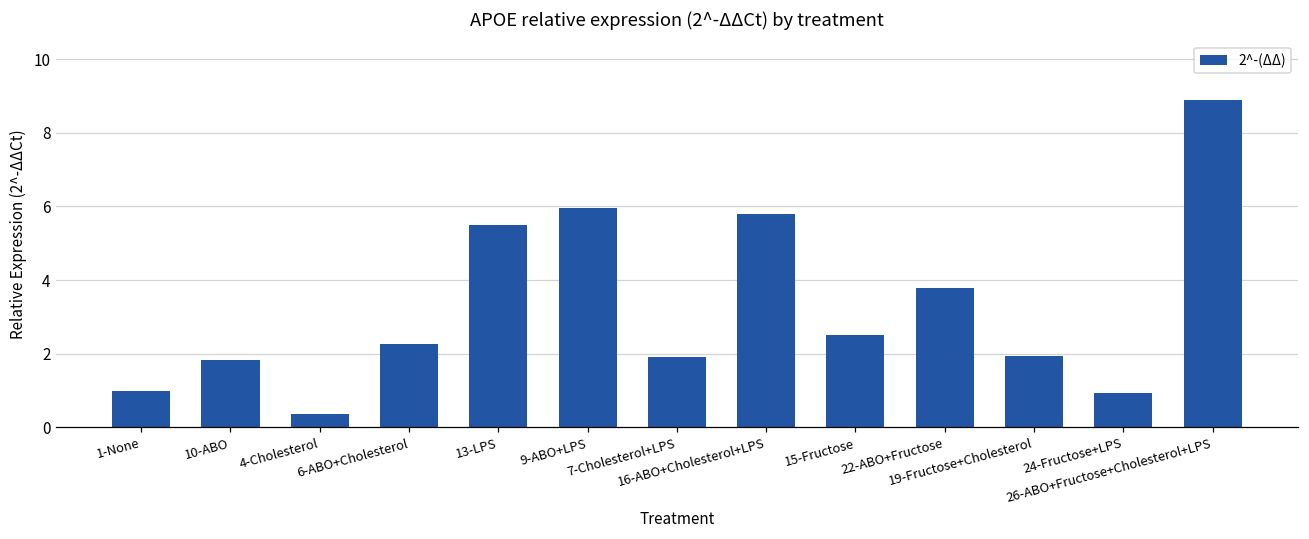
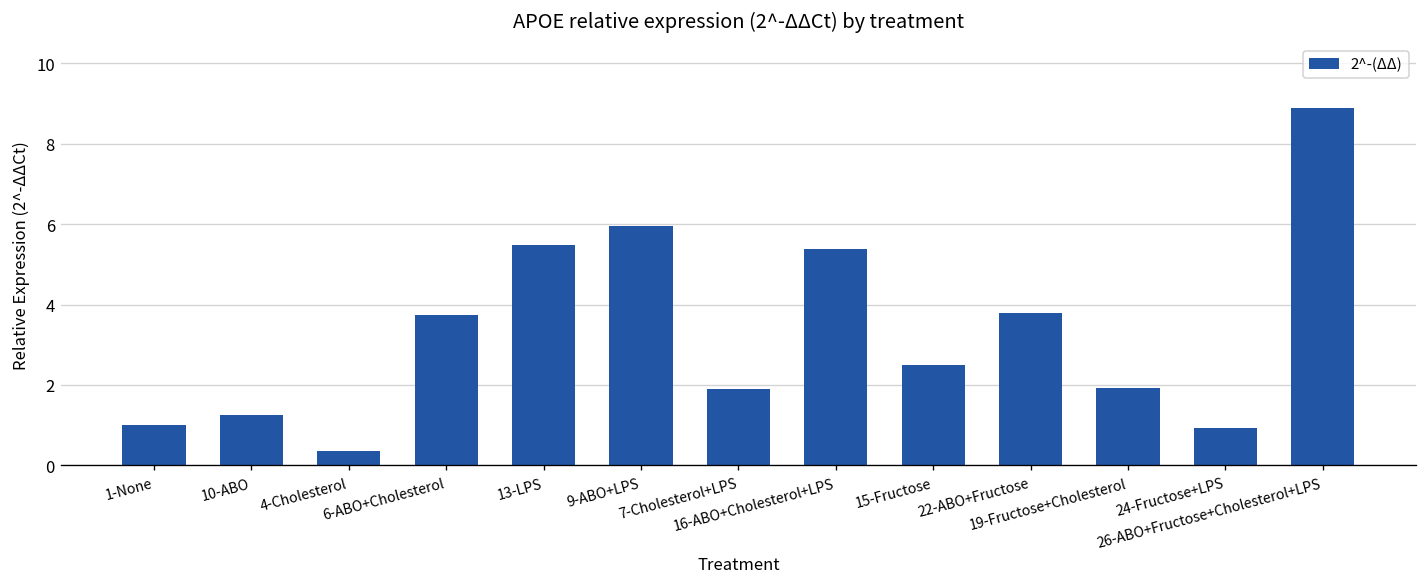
10-ABO: 1.8 -> 1.2
6-ABO+Cholesterol: 2.3 -> 3.7
16-ABO+Cholesterol+LPS: 5.8 -> 5.4
